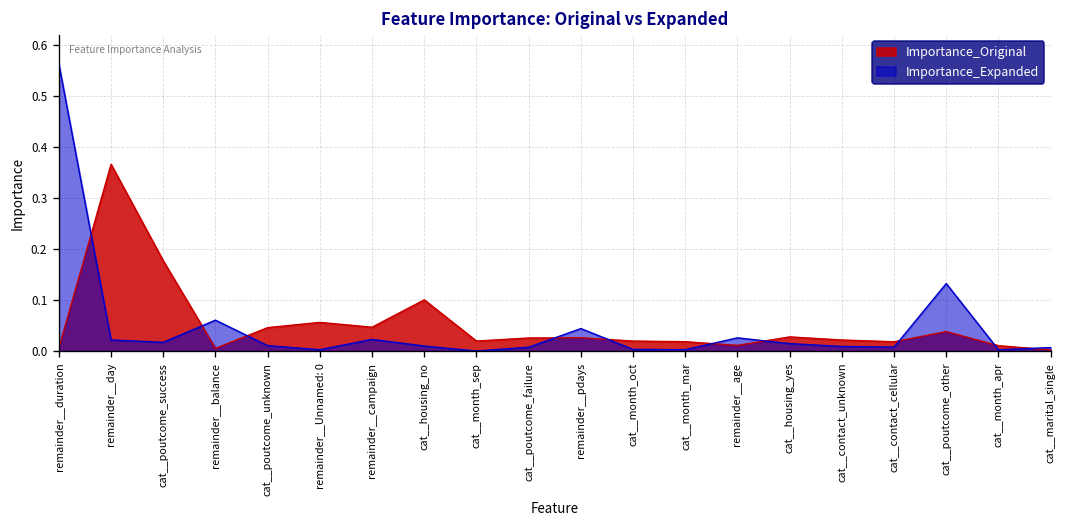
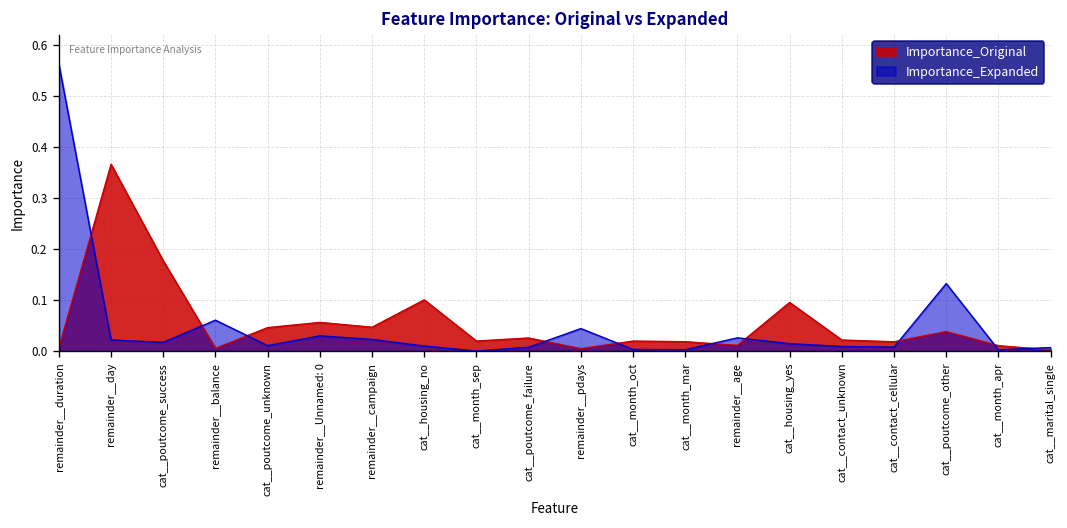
Importance_Expanded, remainder__Unnamed: 0: 0.00 -> 0.03
Importance_Original, remainder__pdays: 0.03 -> 0.00
Importance_Original, cat__housing_yes: 0.03 -> 0.10
